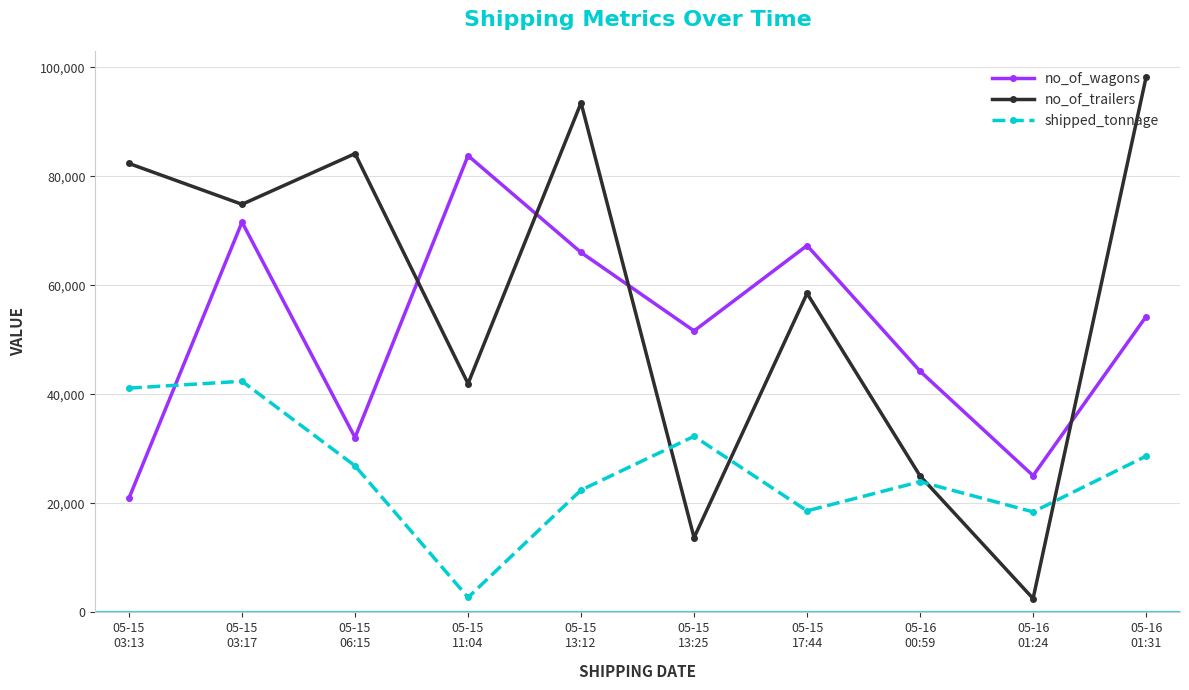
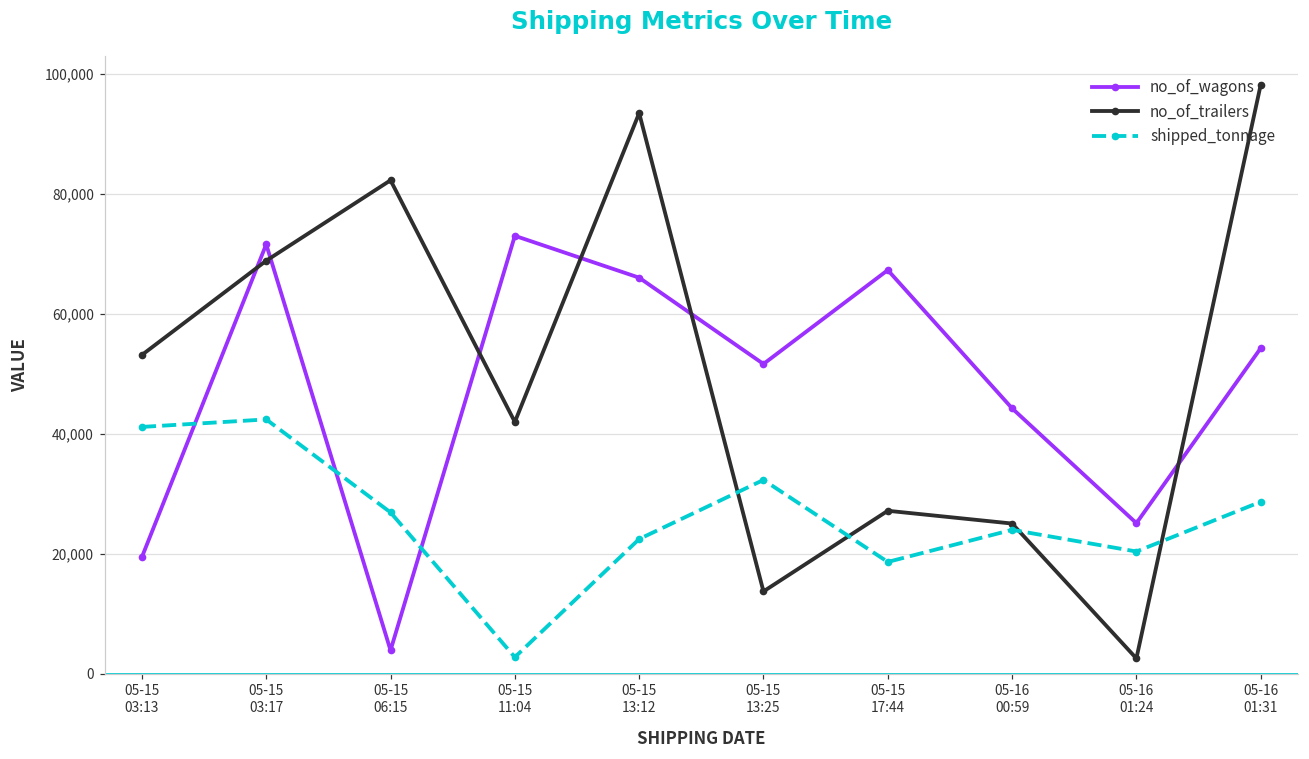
no_of_wagons, 05-15 03:13: 21,000 -> 19,000
no_of_trailers, 05-15 03:13: 82,000 -> 53,000
no_of_trailers, 05-15 03:17: 75,000 -> 69,000
no_of_wagons, 05-15 06:15: 32,000 -> 4,000
no_of_trailers, 05-15 06:15: 84,000 -> 82,000
no_of_wagons, 05-15 11:04: 84,000 -> 73,000
no_of_trailers, 05-15 17:44: 59,000 -> 27,000
shipped_tonnage, 05-16 01:24: 18,000 -> 20,000
